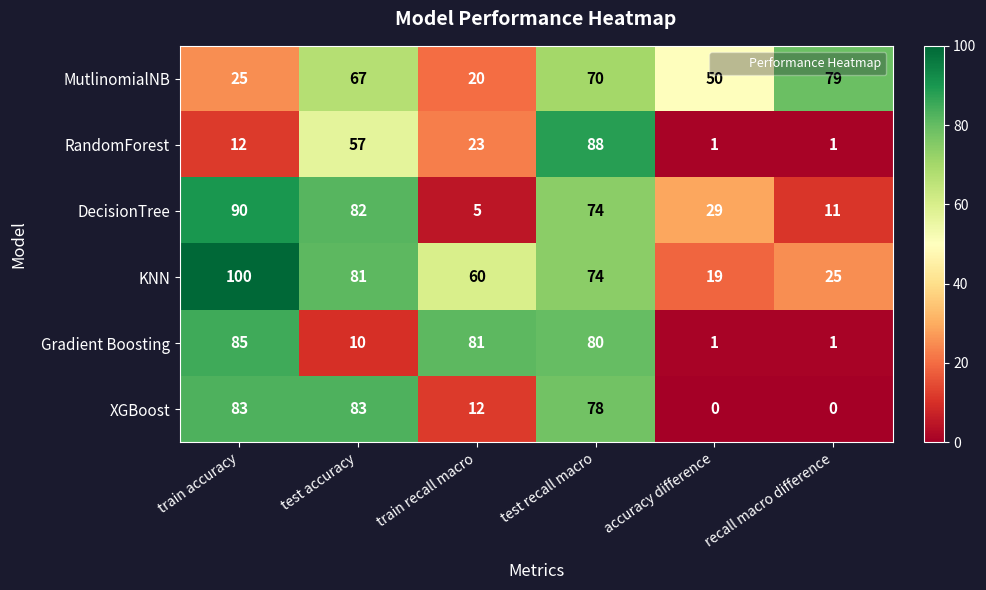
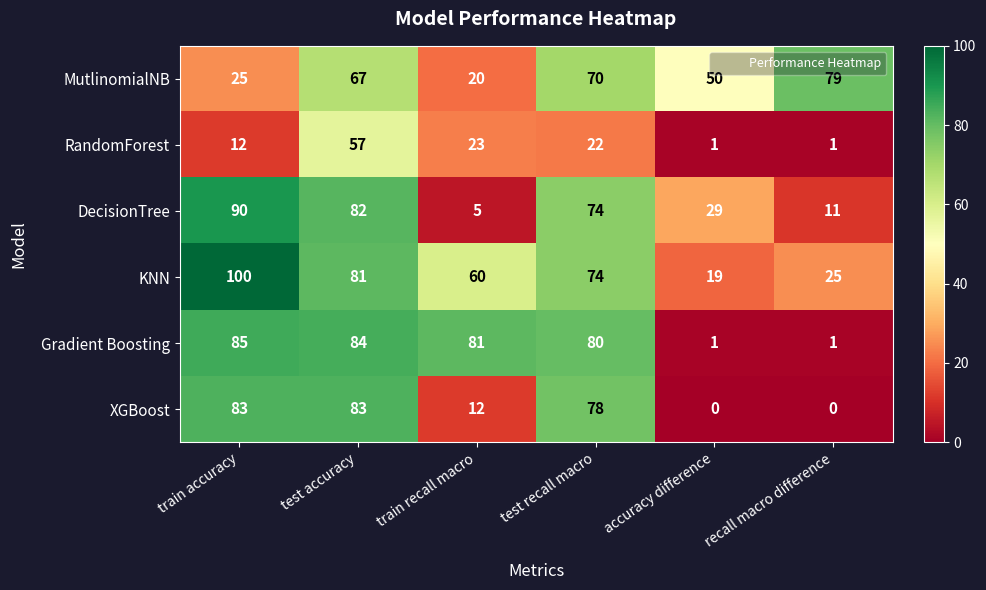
RandomForest, test recall macro: 88 -> 22
Gradient Boosting, test accuracy: 10 -> 84
